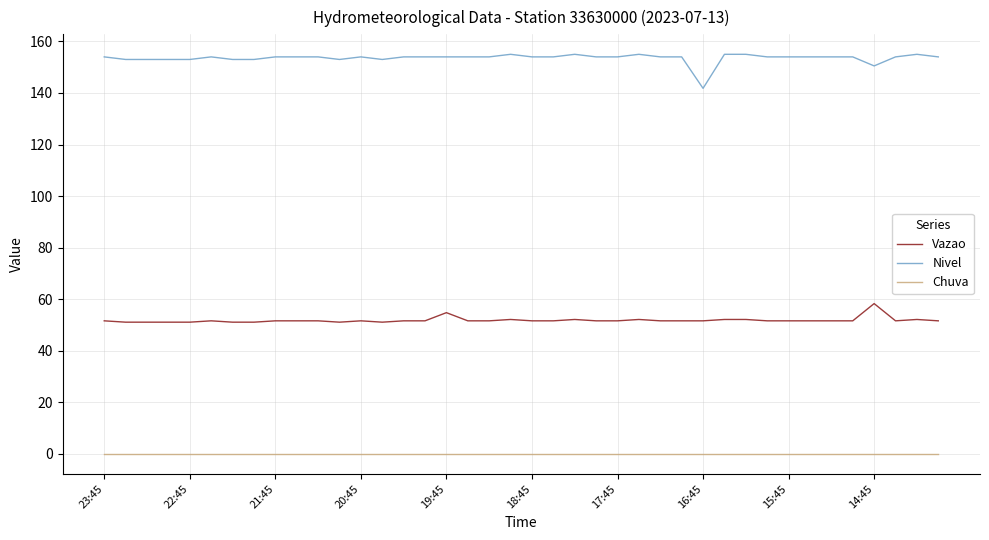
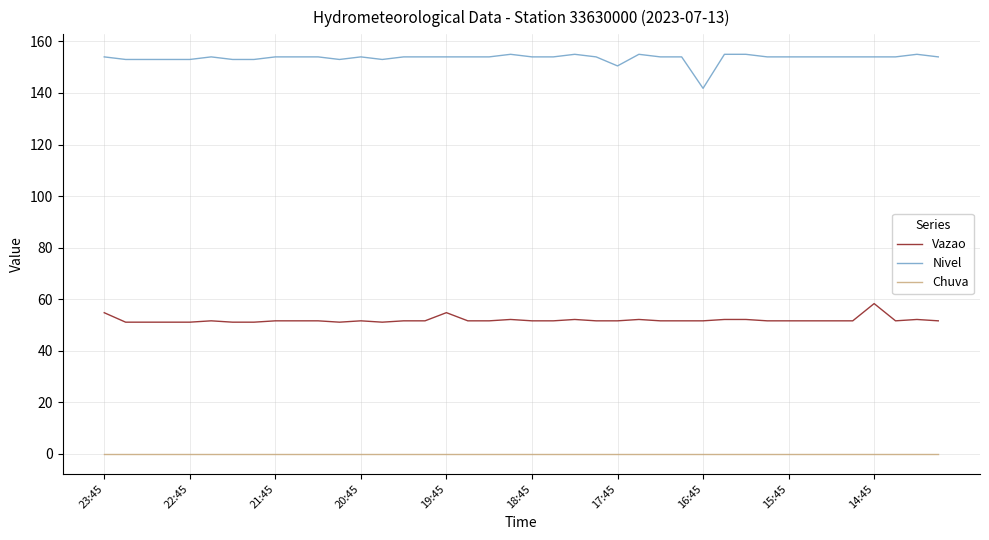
Vazao, 23:45: 52 -> 55
Nivel, 17:45: 154 -> 151
Nivel, 14:45: 151 -> 154
